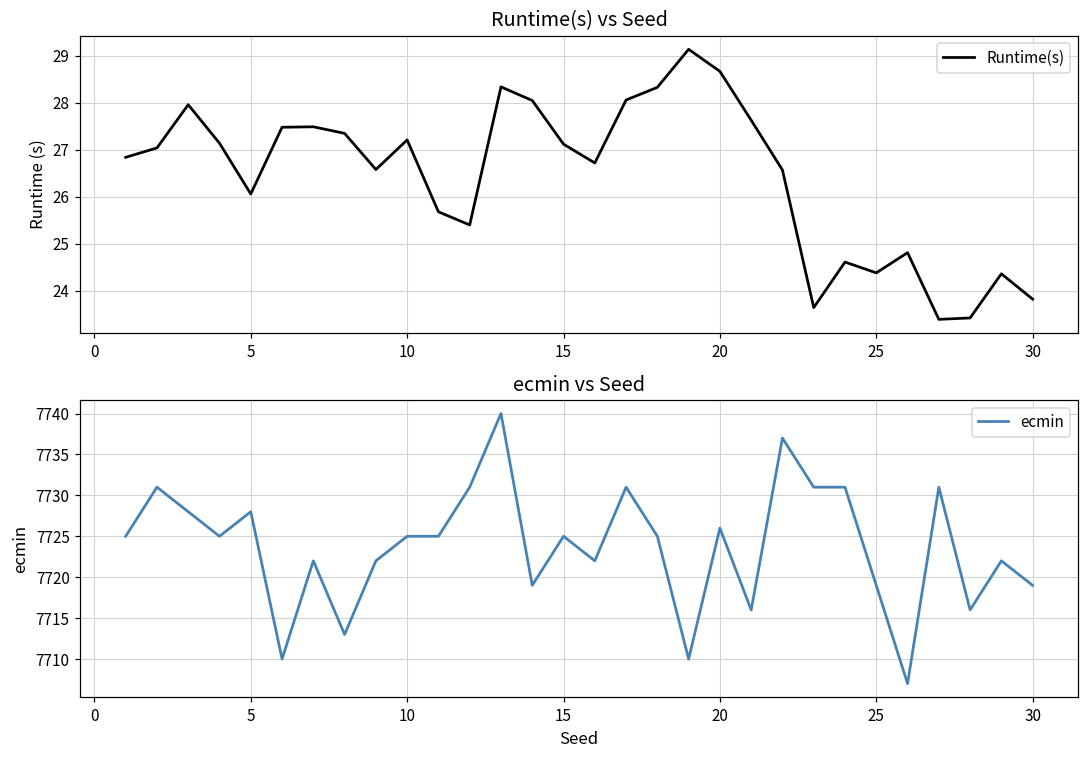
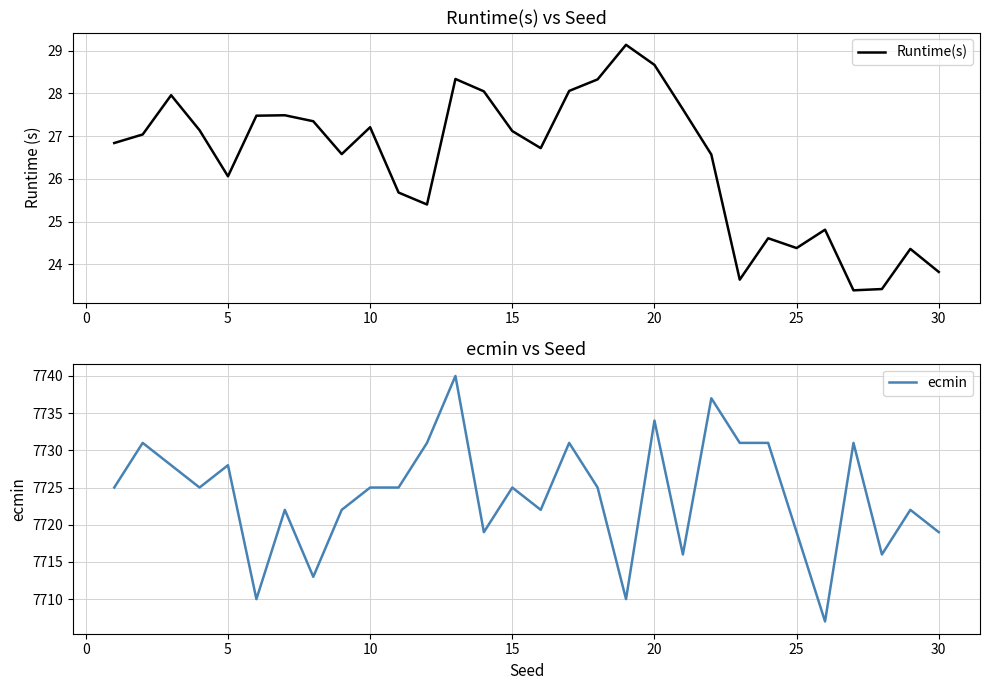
ecmin vs Seed, 20: 7726 -> 7734
